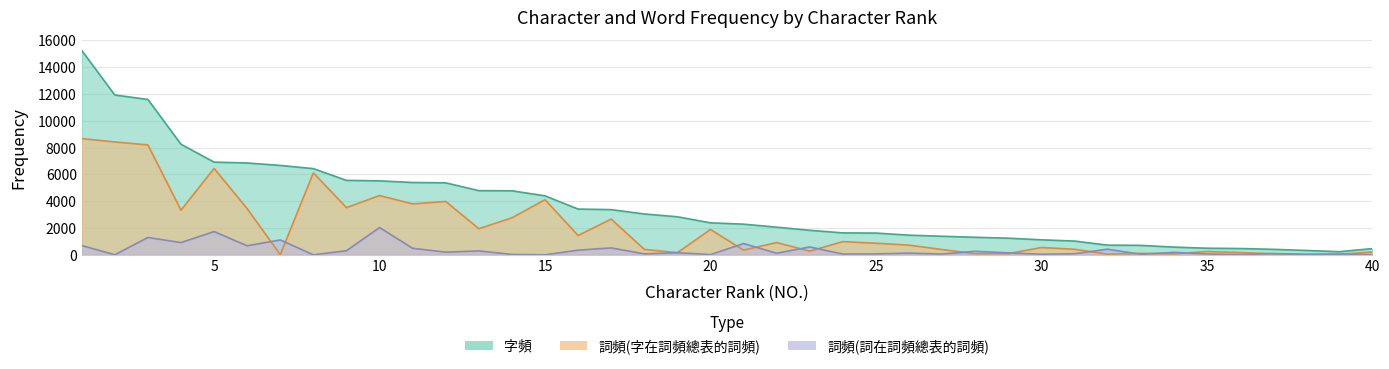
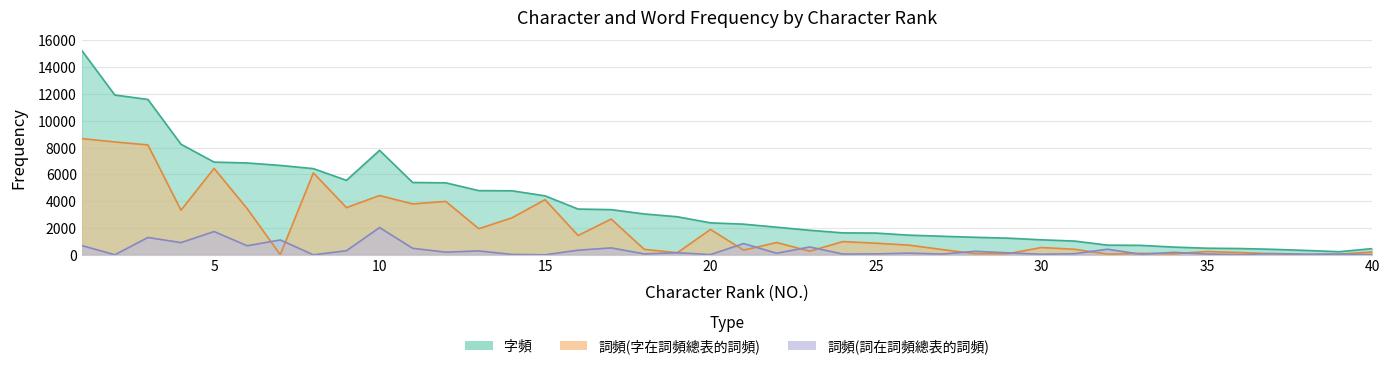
字頻, 10: 5500 -> 7800
